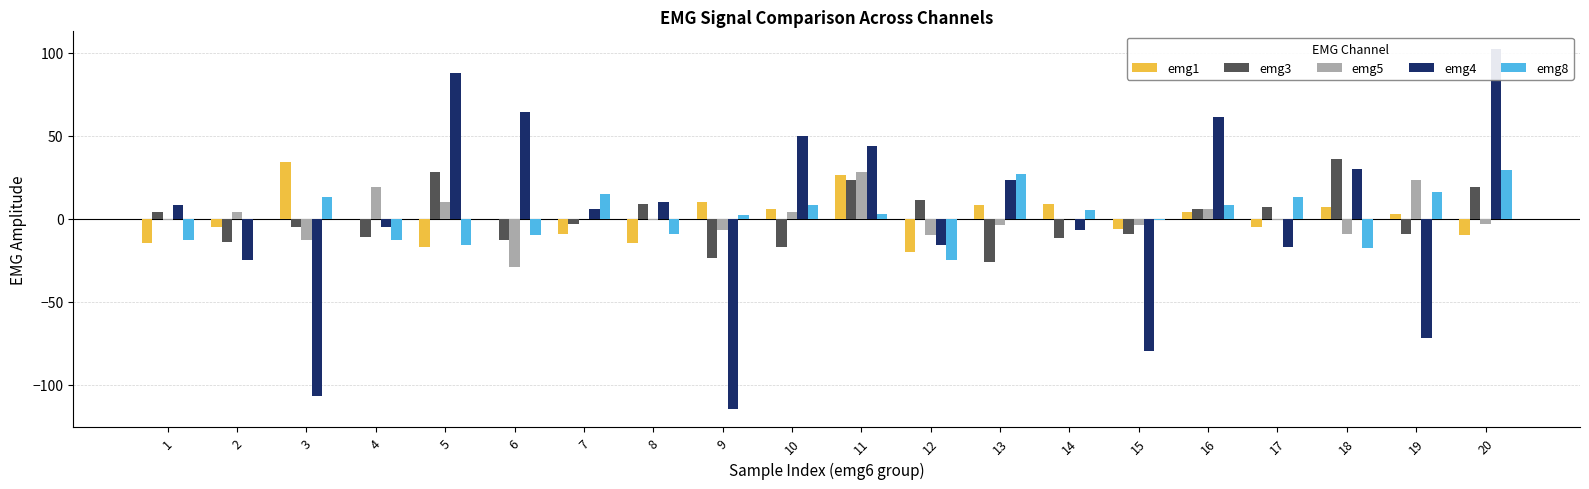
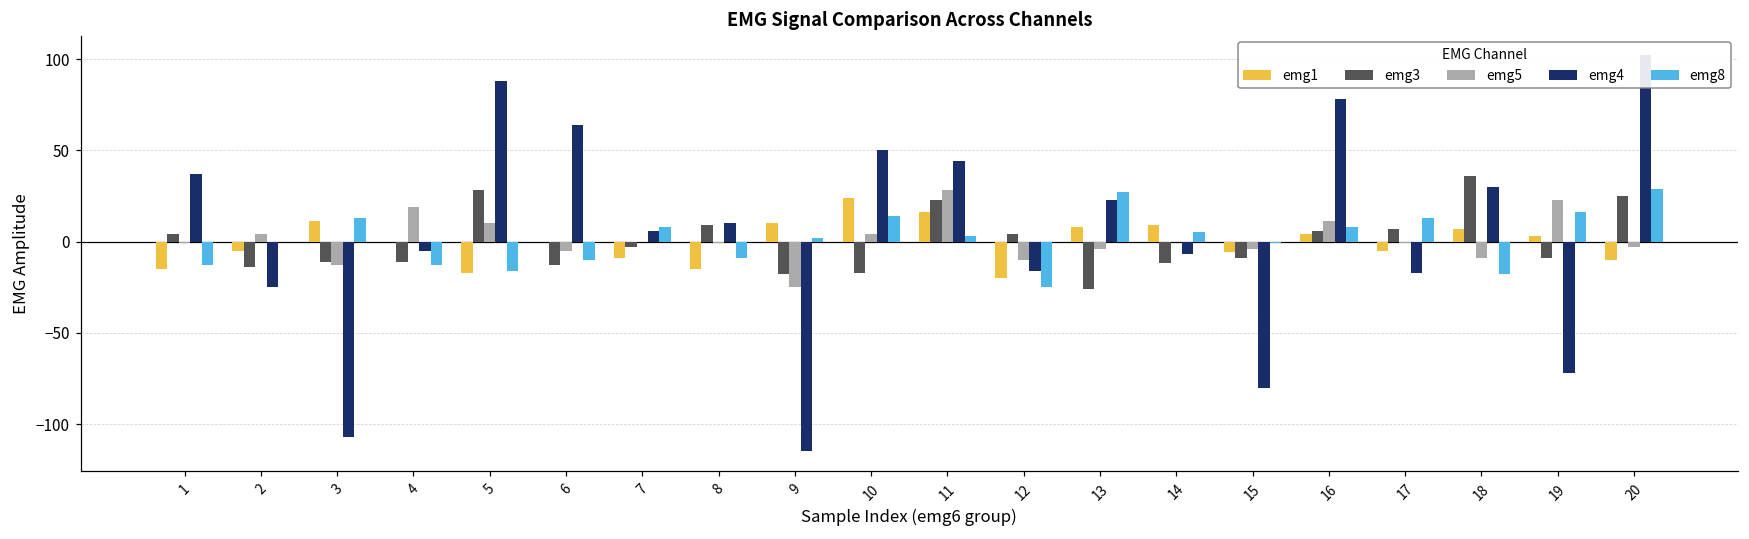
emg4, 1: 8 -> 37
emg1, 3: 34 -> 11
emg3, 3: -5 -> -11
emg5, 6: -29 -> -5
emg8, 7: 15 -> 8
emg3, 9: -24 -> -18
emg5, 9: -7 -> -25
emg1, 10: 6 -> 24
emg8, 10: 8 -> 14
emg1, 11: 26 -> 16
emg3, 12: 11 -> 4
emg5, 16: 6 -> 11
emg4, 16: 61 -> 78
emg3, 20: 19 -> 25
